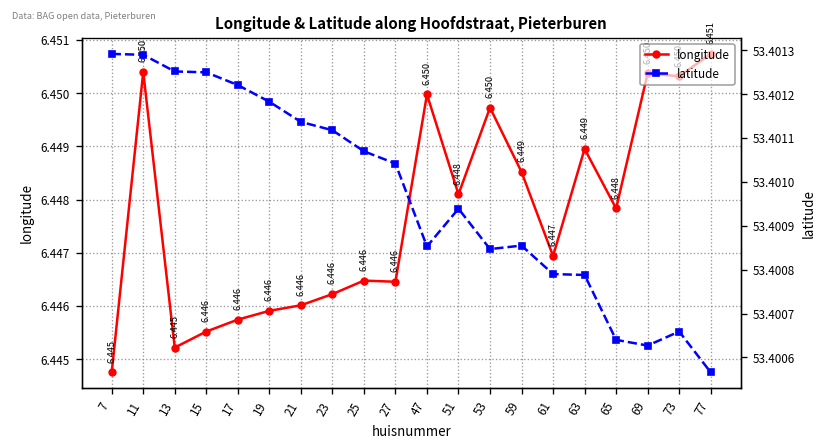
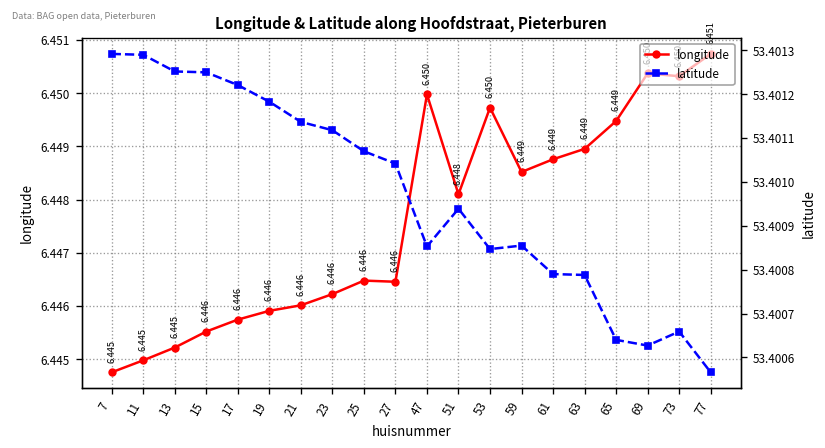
longitude, 11: 6.450 -> 6.445
longitude, 61: 6.447 -> 6.449
longitude, 65: 6.448 -> 6.449
